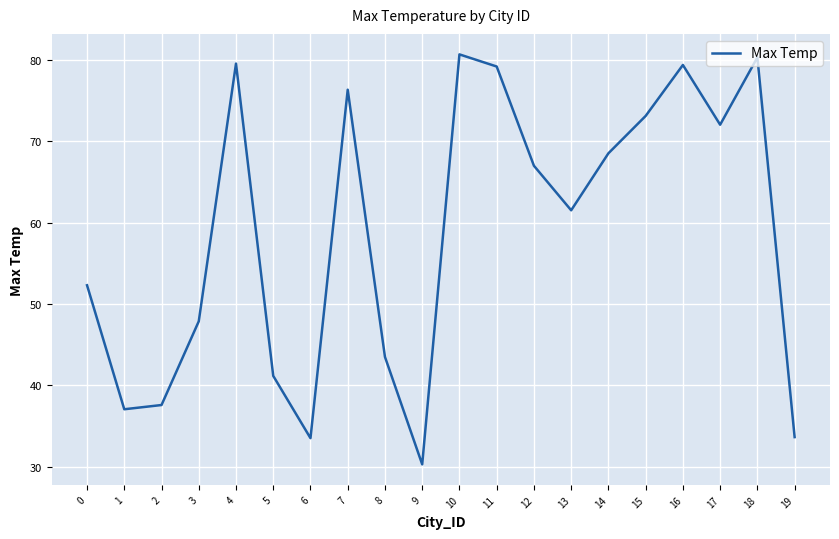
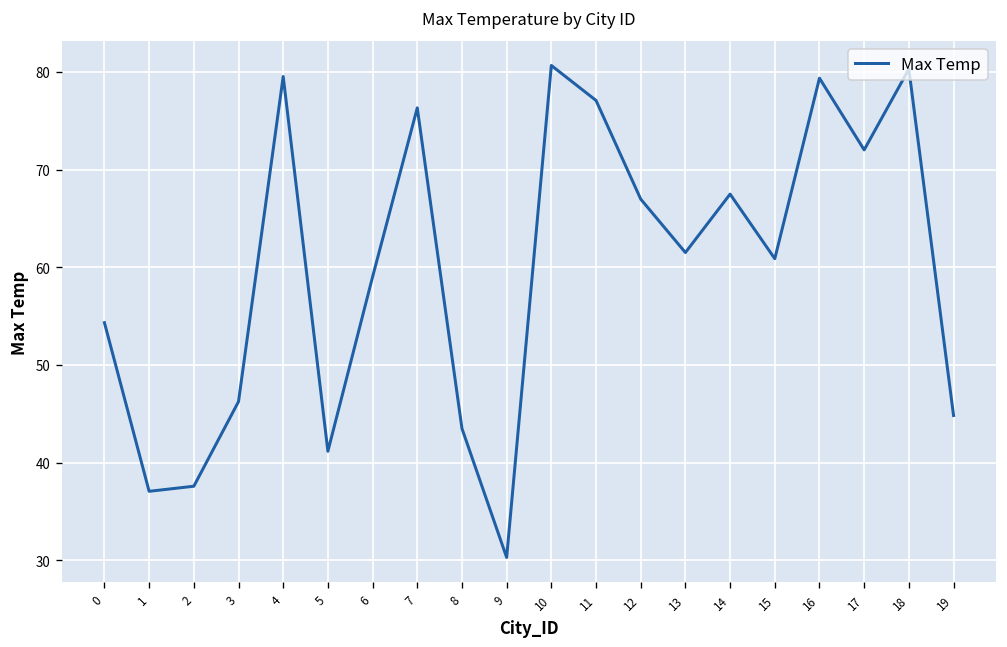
0: 52 -> 54
3: 48 -> 46
6: 34 -> 59
11: 79 -> 77
14: 69 -> 67
15: 73 -> 61
19: 34 -> 45
